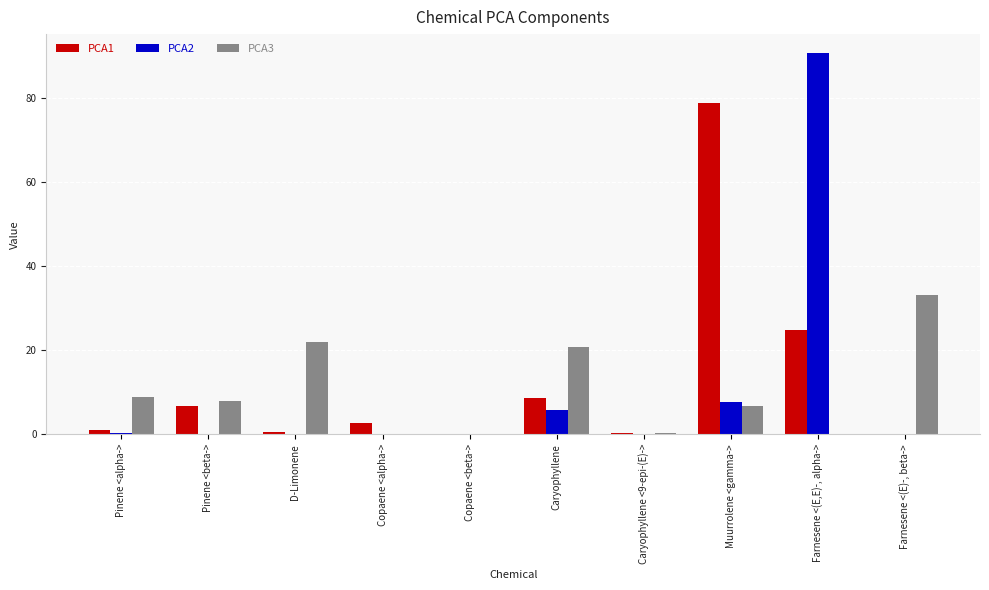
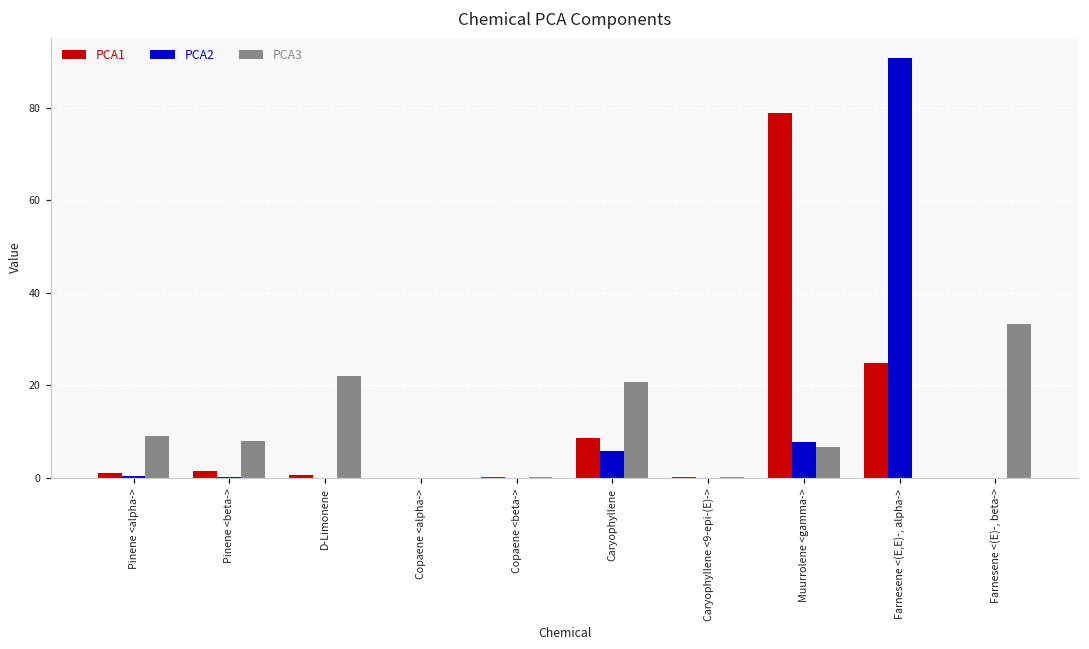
PCA1, Pinene <beta->: 7 -> 1
PCA1, Copaene <alpha->: 3 -> 0
